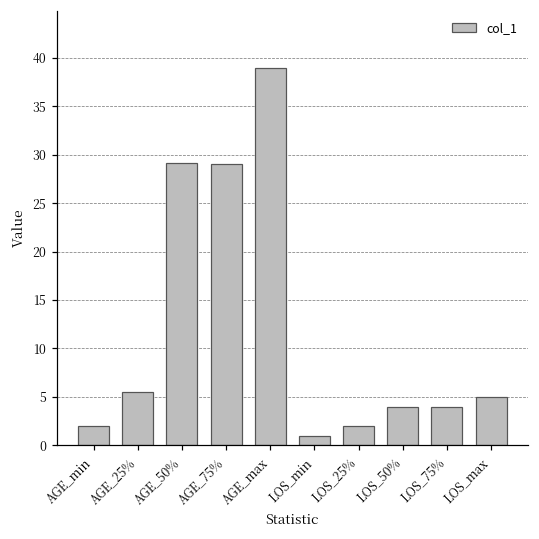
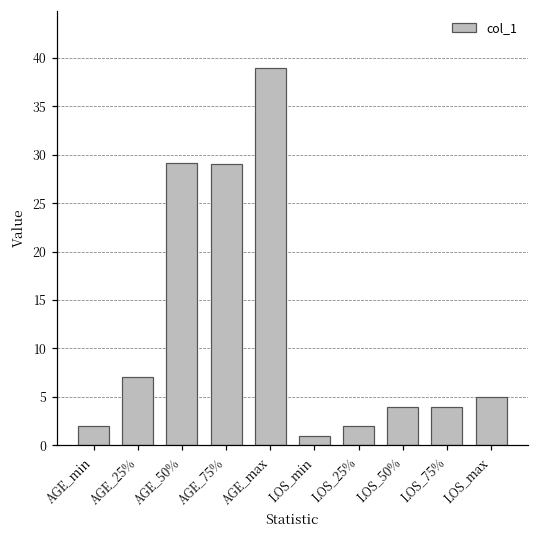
AGE_25%: 6 -> 7
